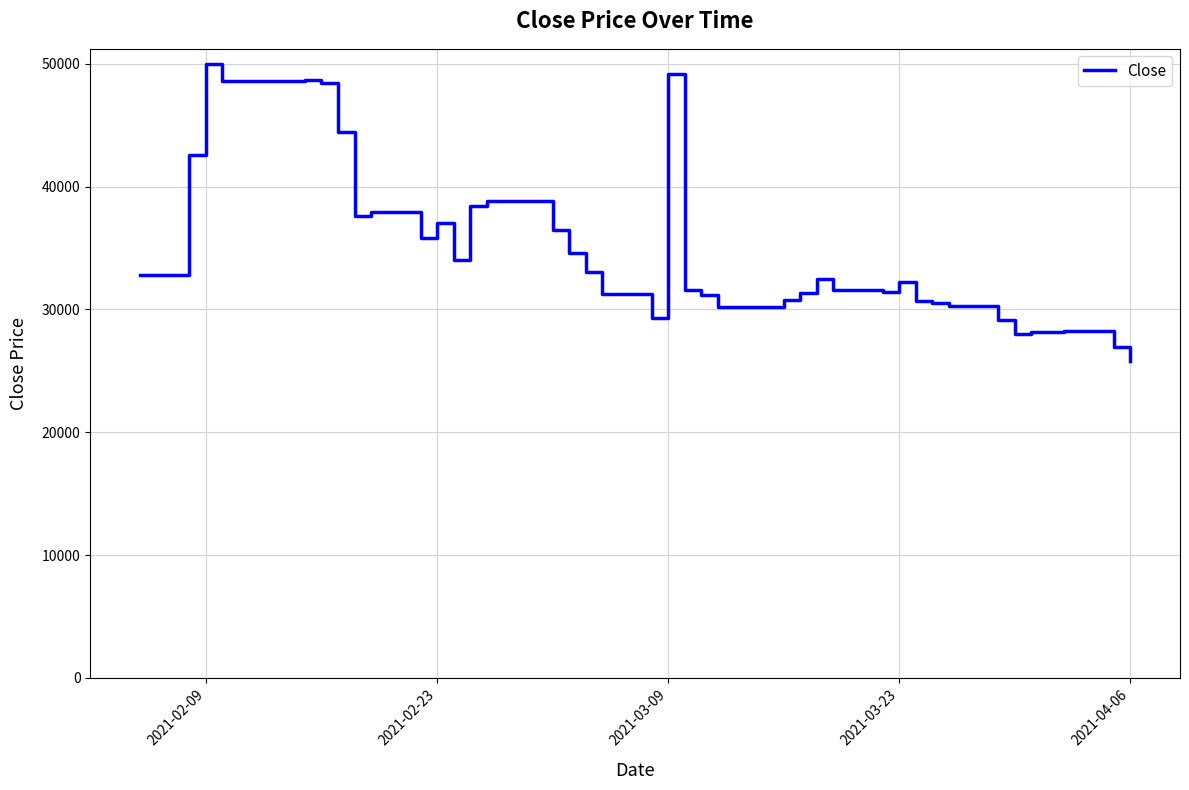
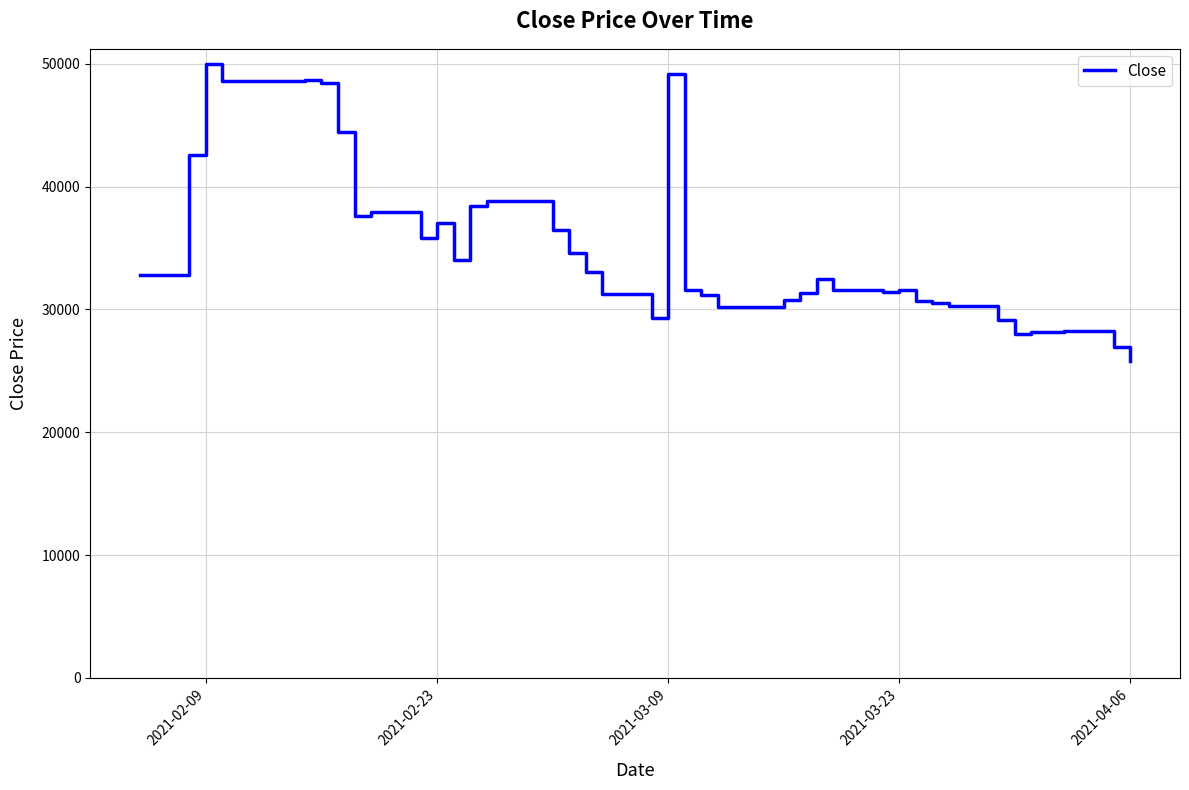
2021-03-23: 32300 -> 31600
